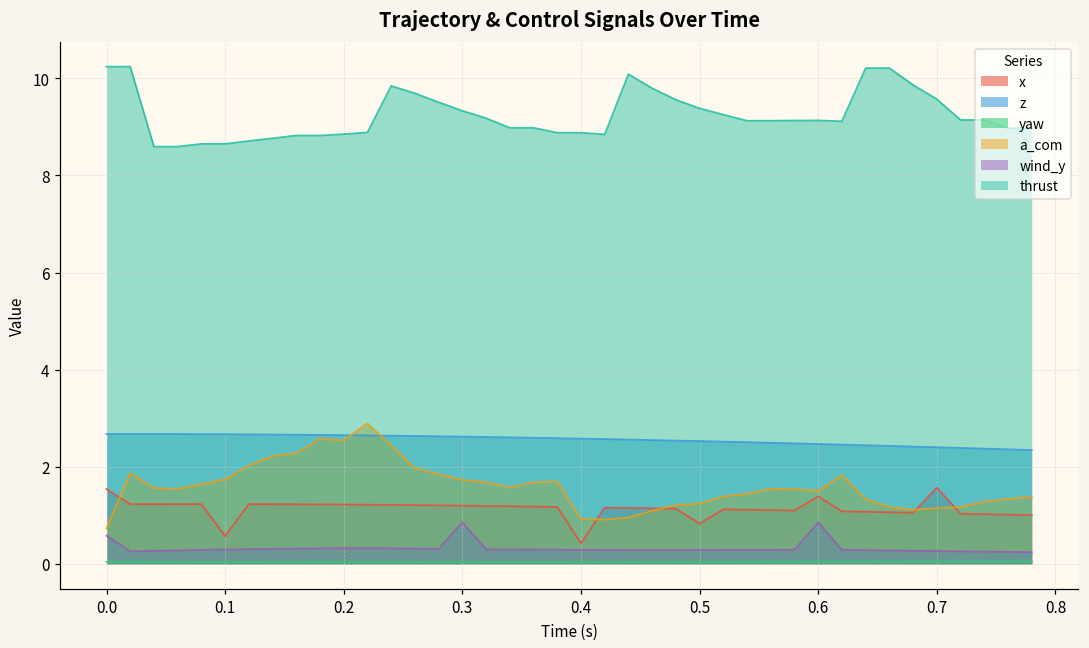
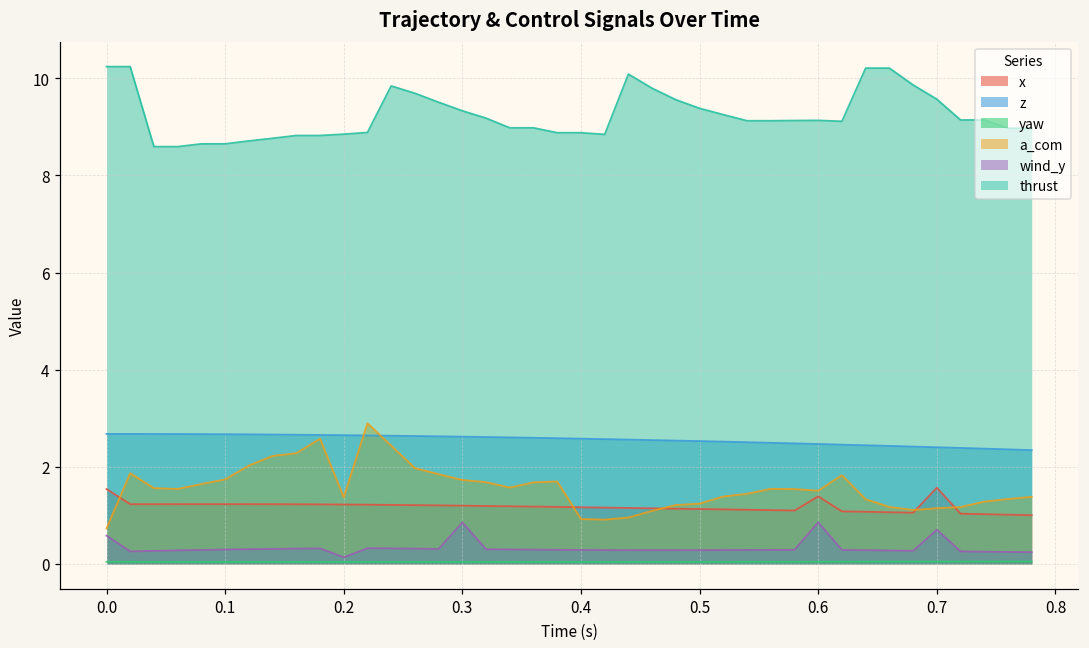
x, 0.1: 0.6 -> 1.2
a_com, 0.2: 2.5 -> 1.4
wind_y, 0.2: 0.3 -> 0.1
x, 0.4: 0.4 -> 1.2
x, 0.5: 0.8 -> 1.1
wind_y, 0.7: 0.3 -> 0.7
